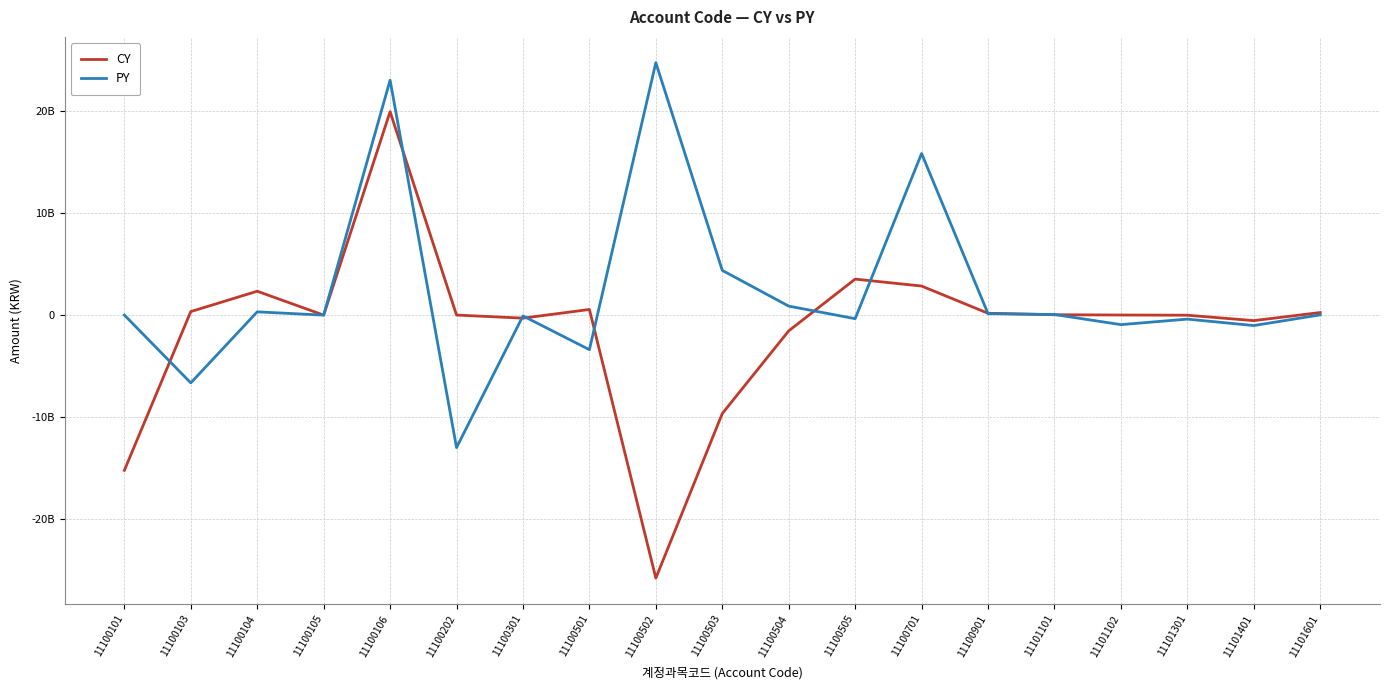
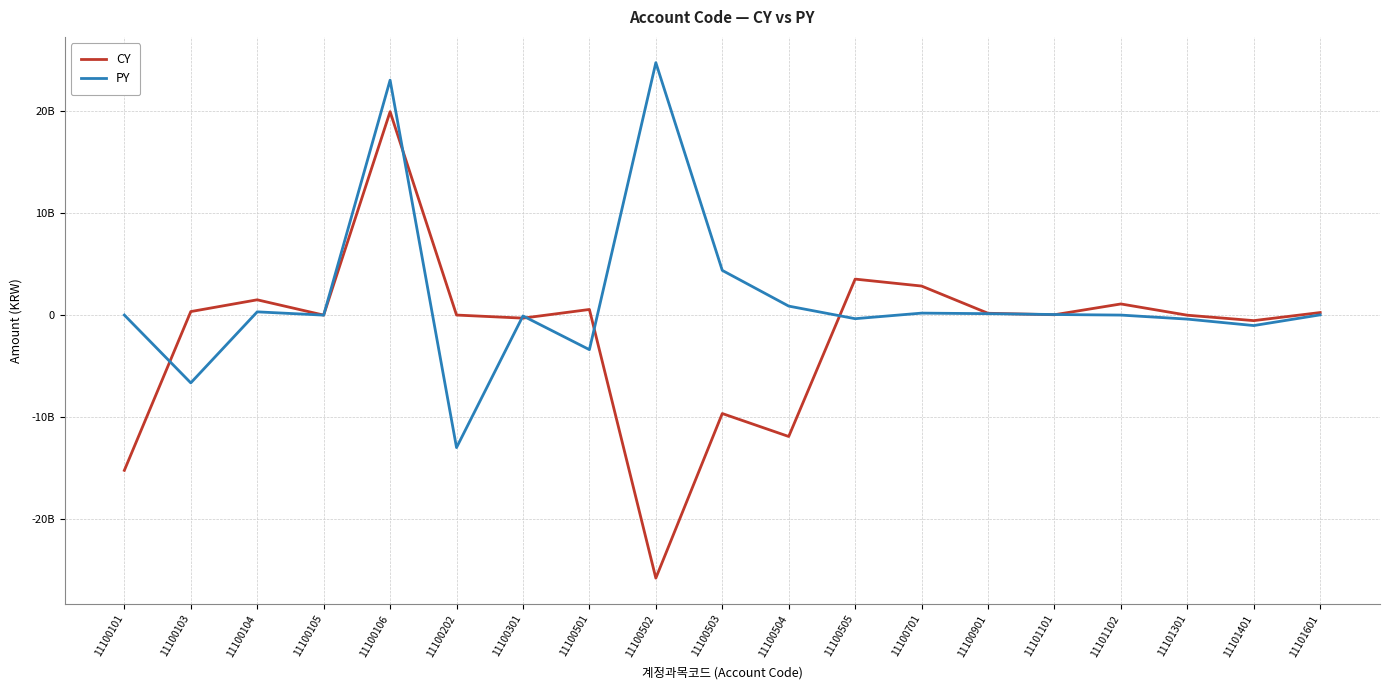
CY, 11100104: 2300000000 -> 1500000000
CY, 11100504: -1600000000 -> -11900000000
PY, 11100701: 15900000000 -> 200000000
CY, 11101102: 0 -> 1100000000
PY, 11101102: -900000000 -> 0
